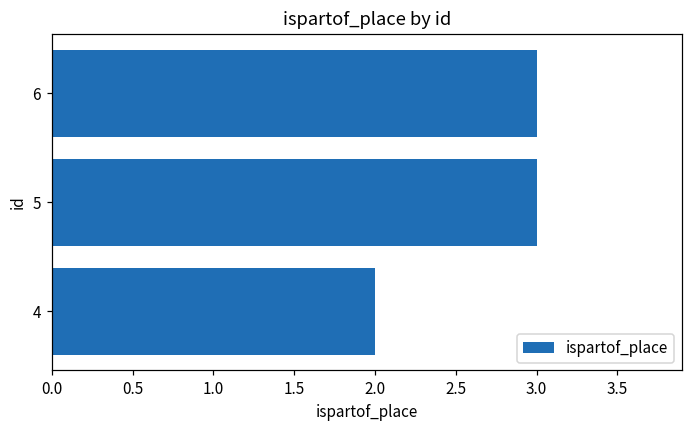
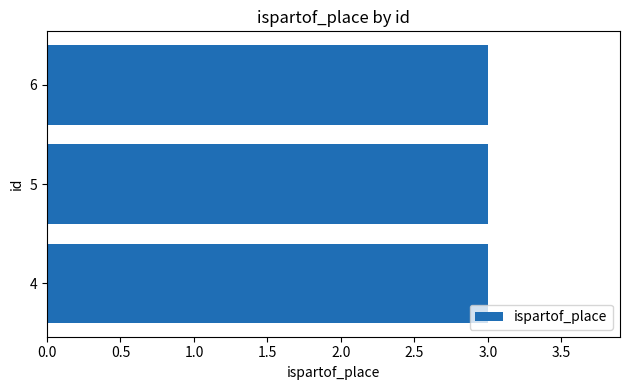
4: 2 -> 3
